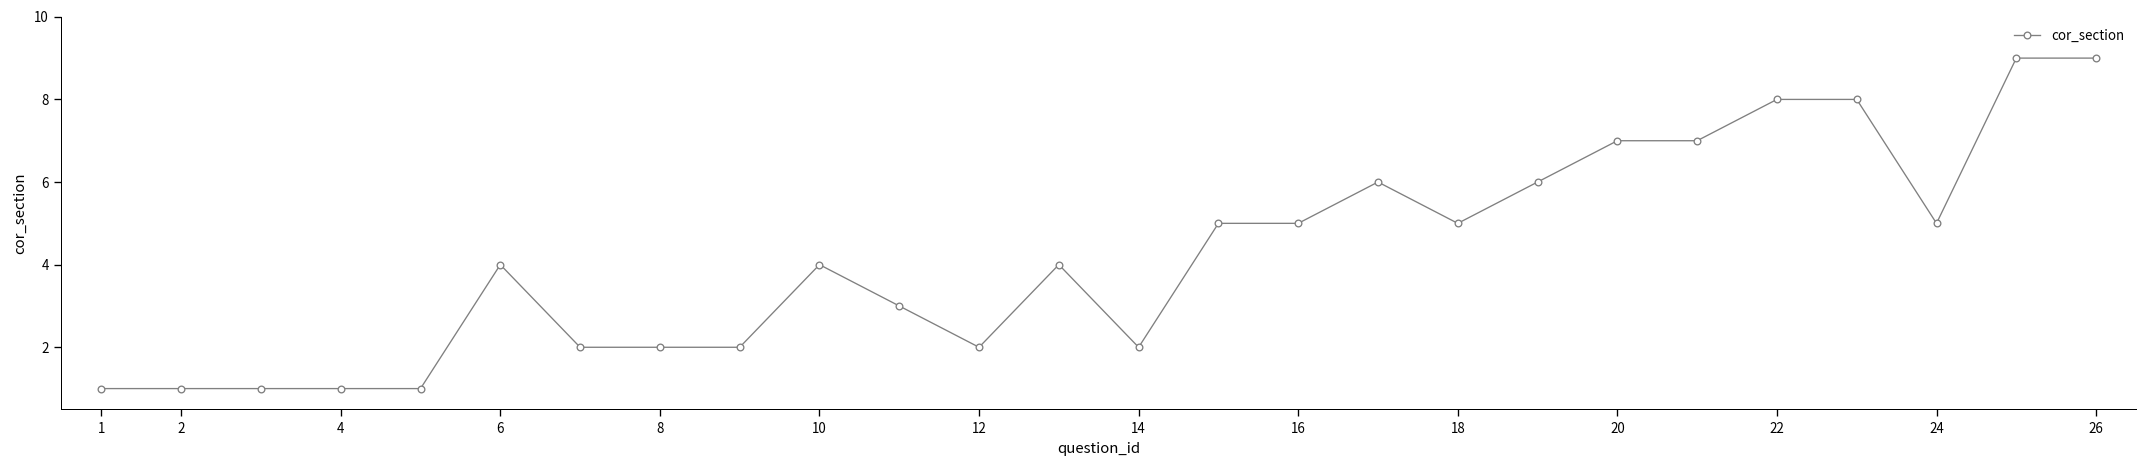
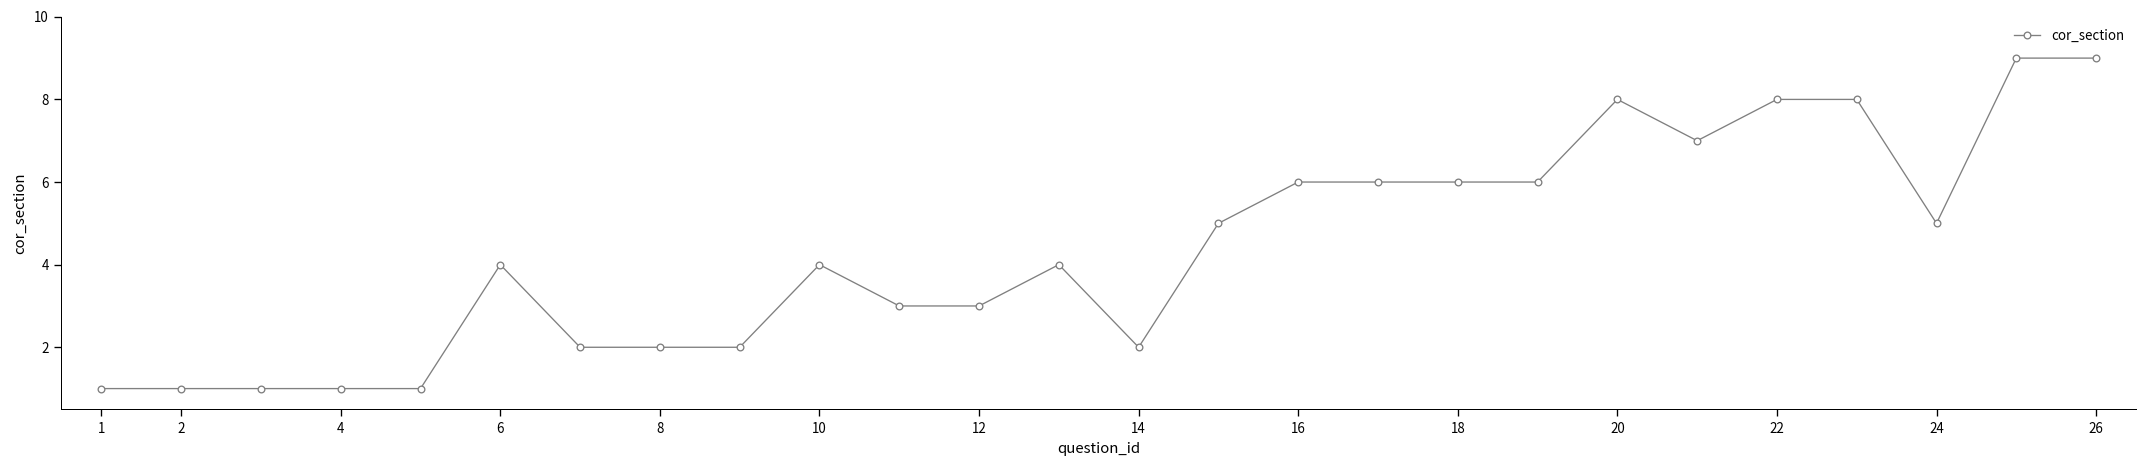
12: 2 -> 3
16: 5 -> 6
18: 5 -> 6
20: 7 -> 8
